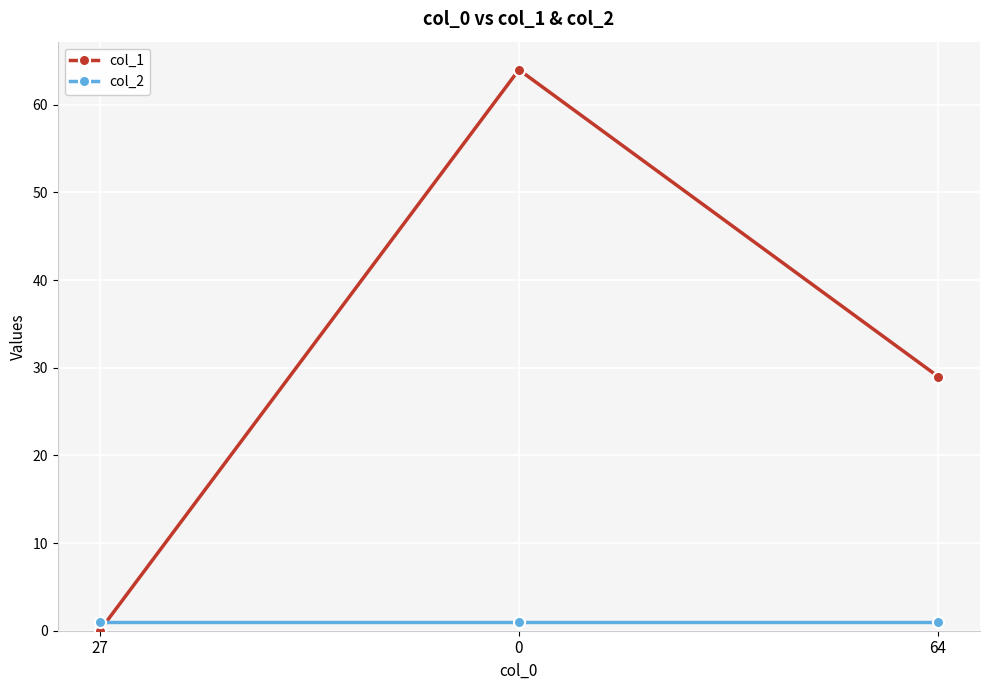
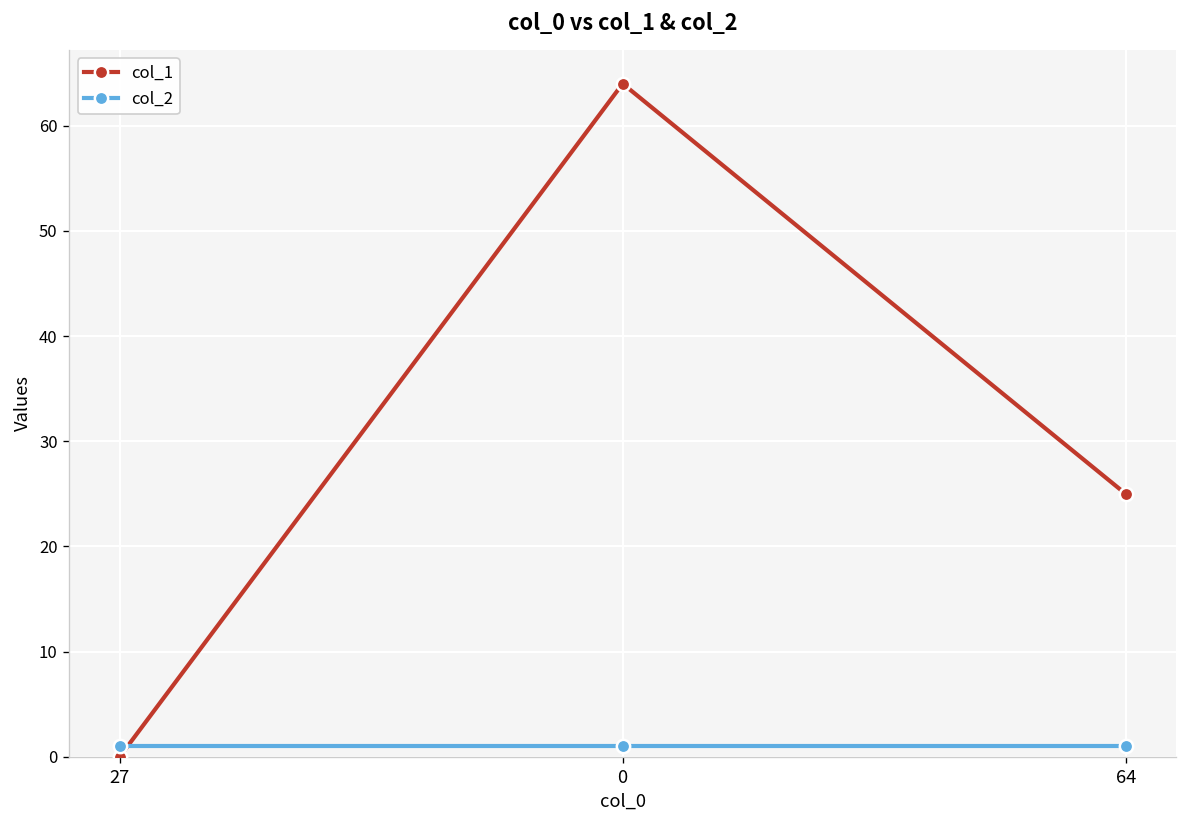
col_1, 64: 29 -> 25
